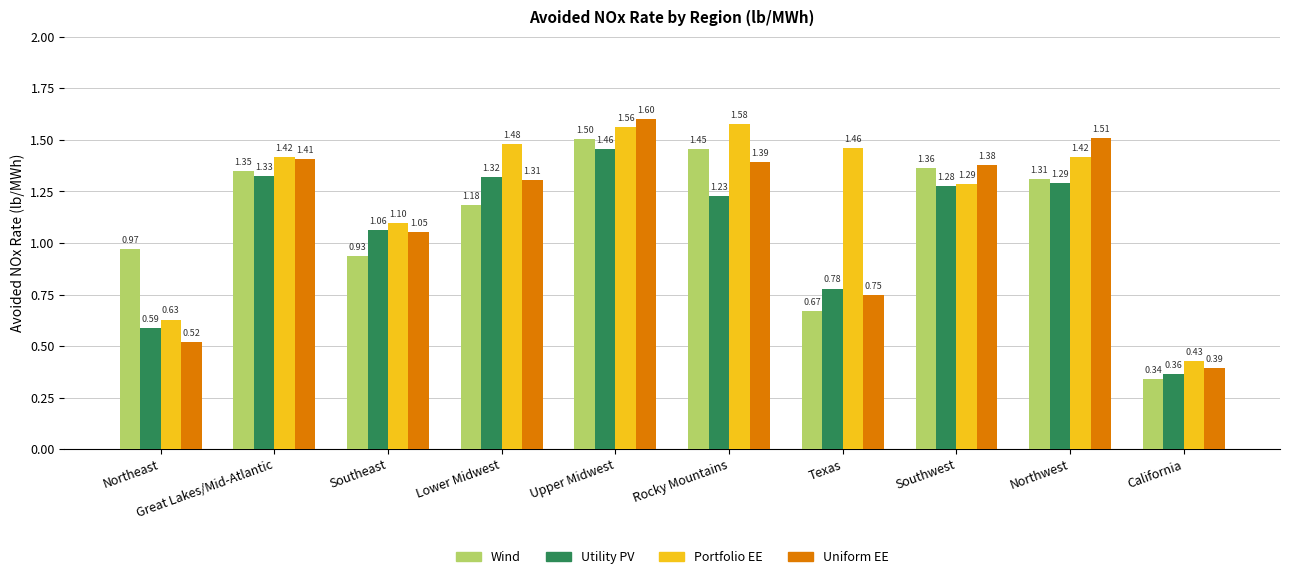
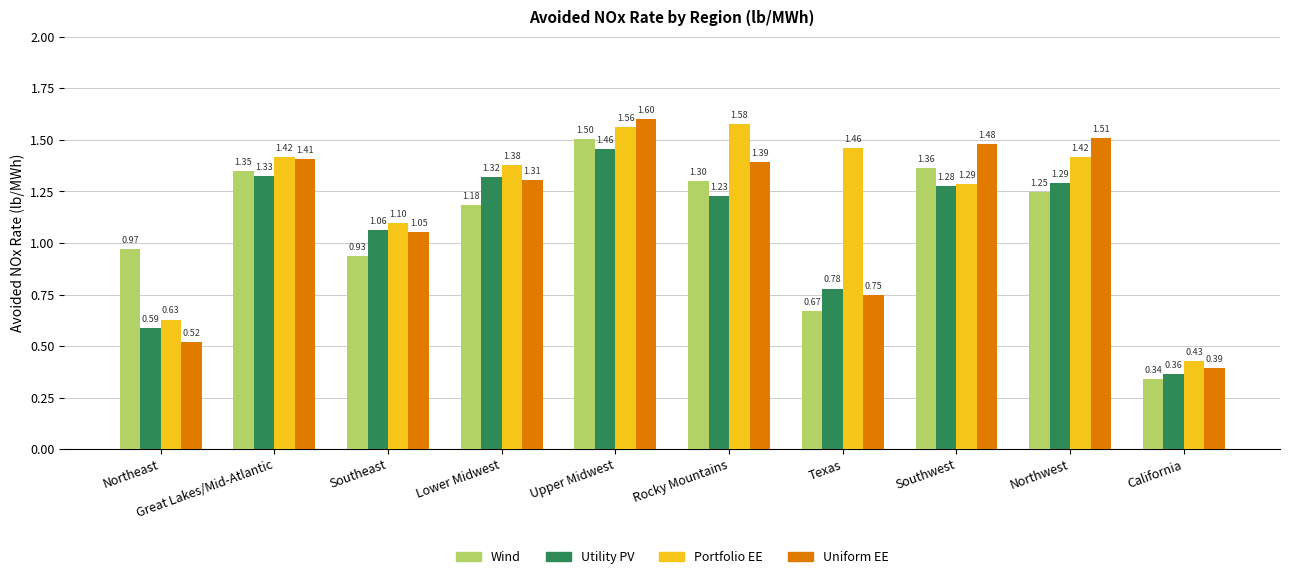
Portfolio EE, Lower Midwest: 1.48 -> 1.38
Wind, Rocky Mountains: 1.45 -> 1.30
Uniform EE, Southwest: 1.38 -> 1.48
Wind, Northwest: 1.31 -> 1.25
